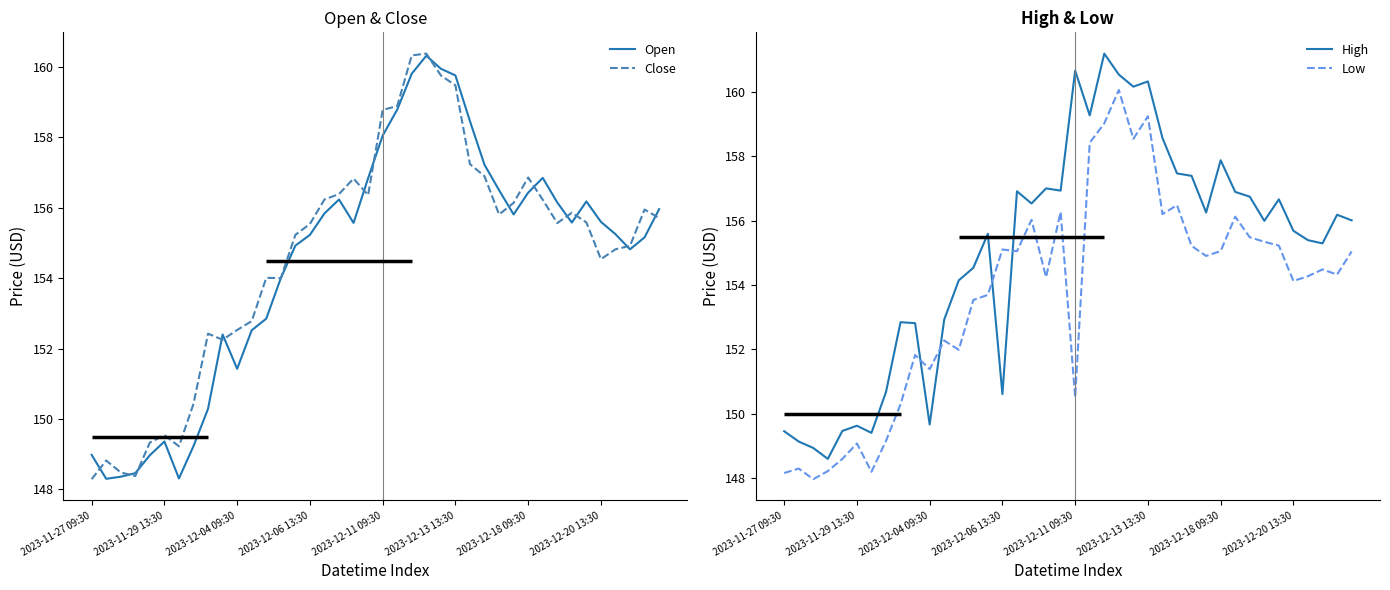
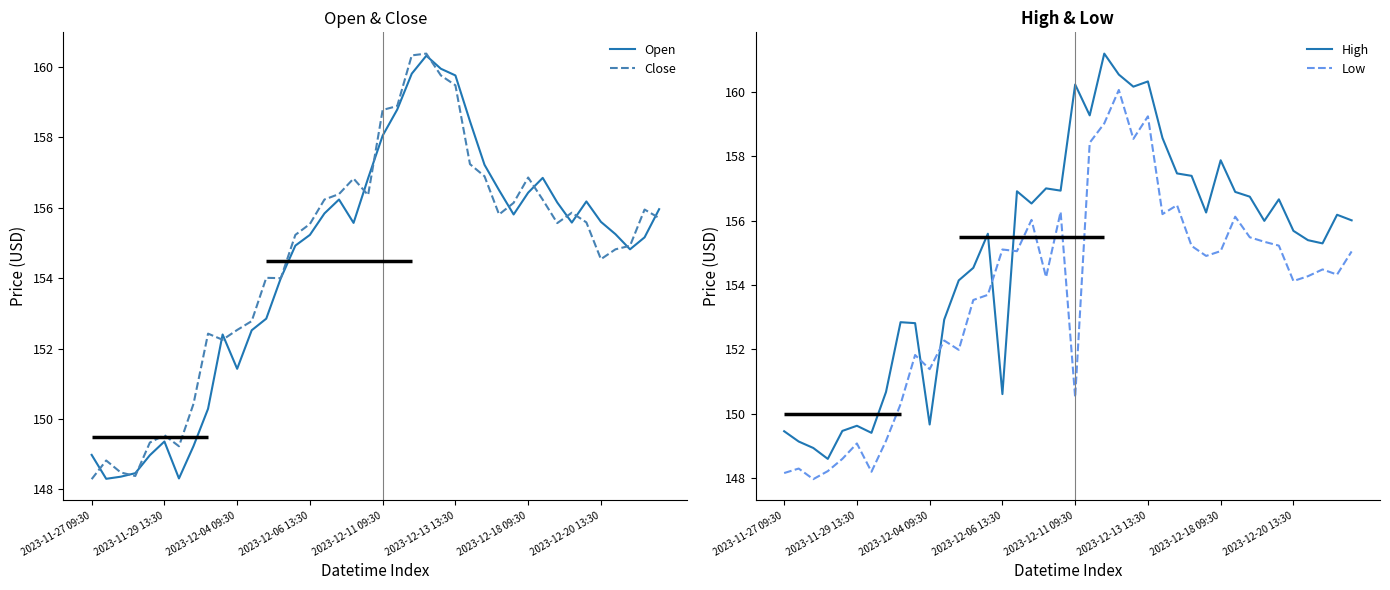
High & Low, High, 2023-12-11 09:30: 160.7 -> 160.2
